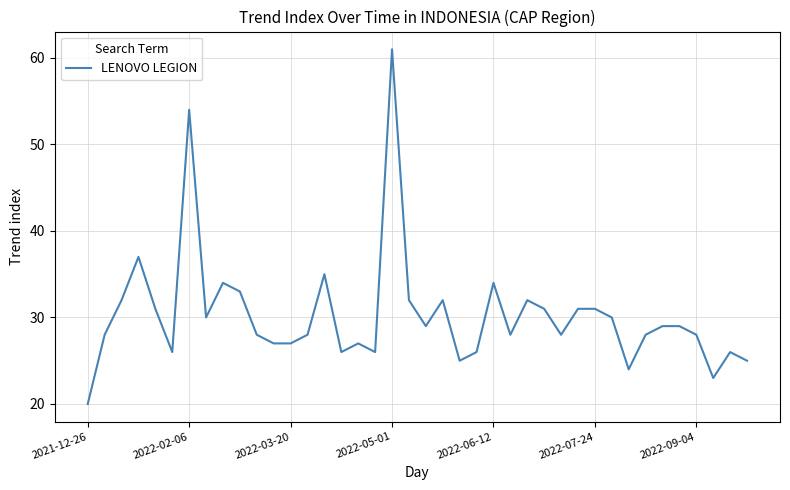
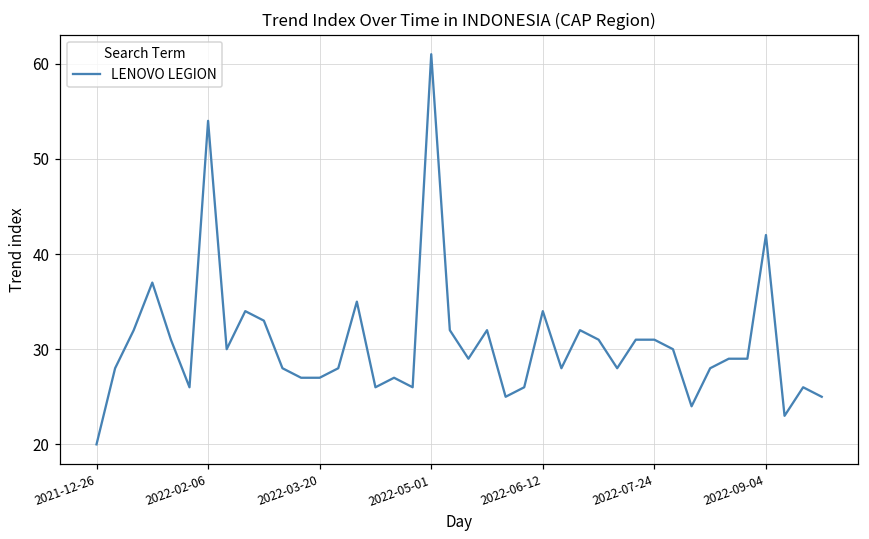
2022-09-04: 28 -> 42
